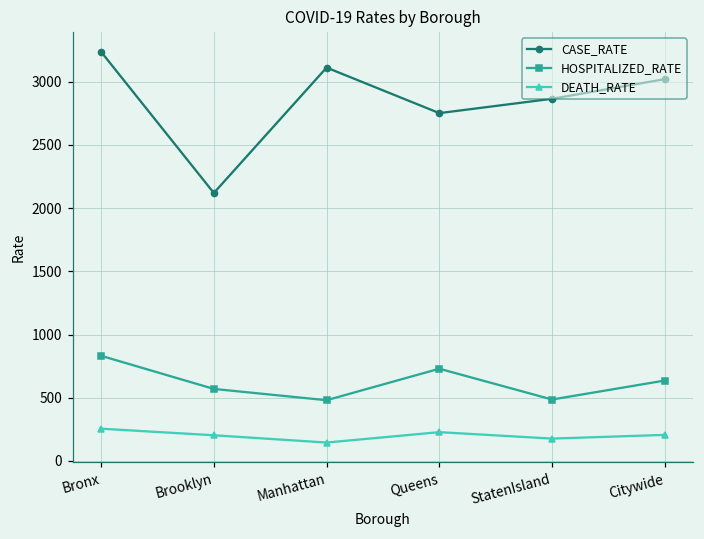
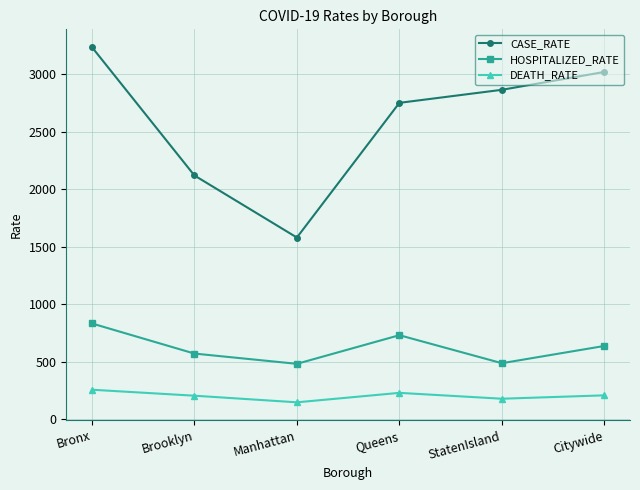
CASE_RATE, Manhattan: 3110 -> 1580
